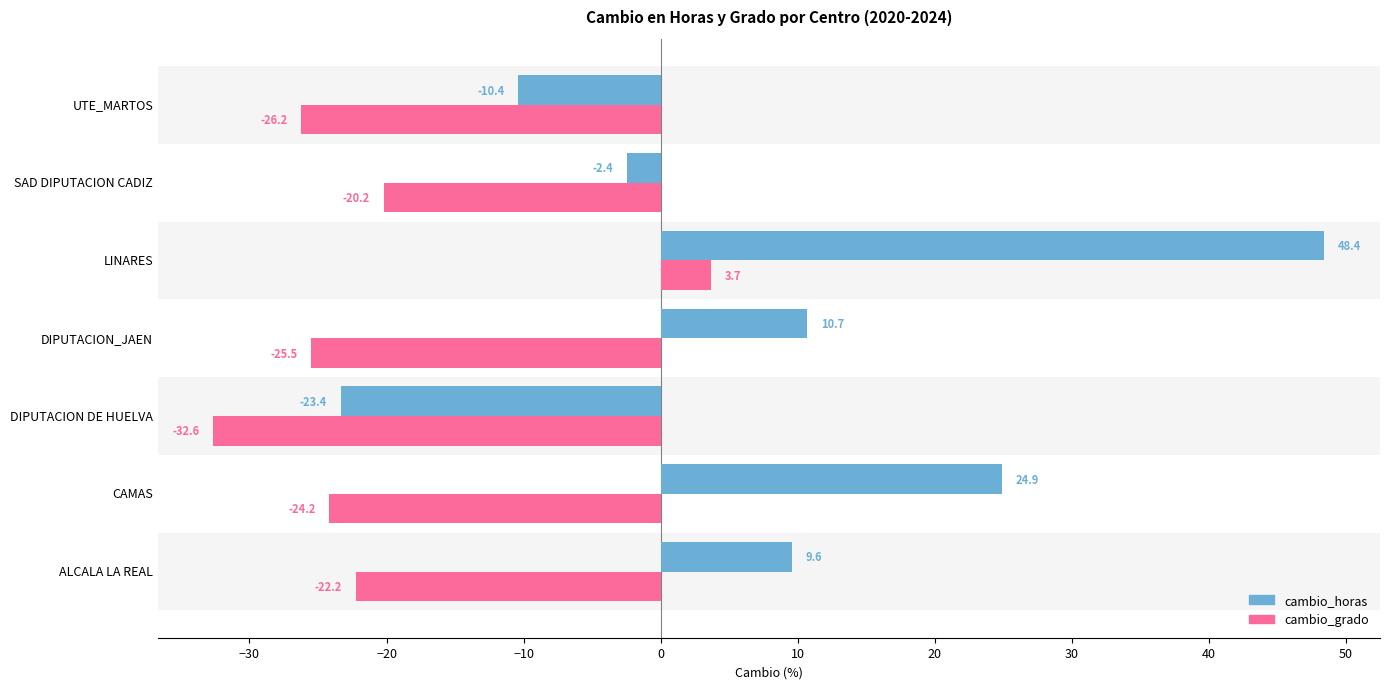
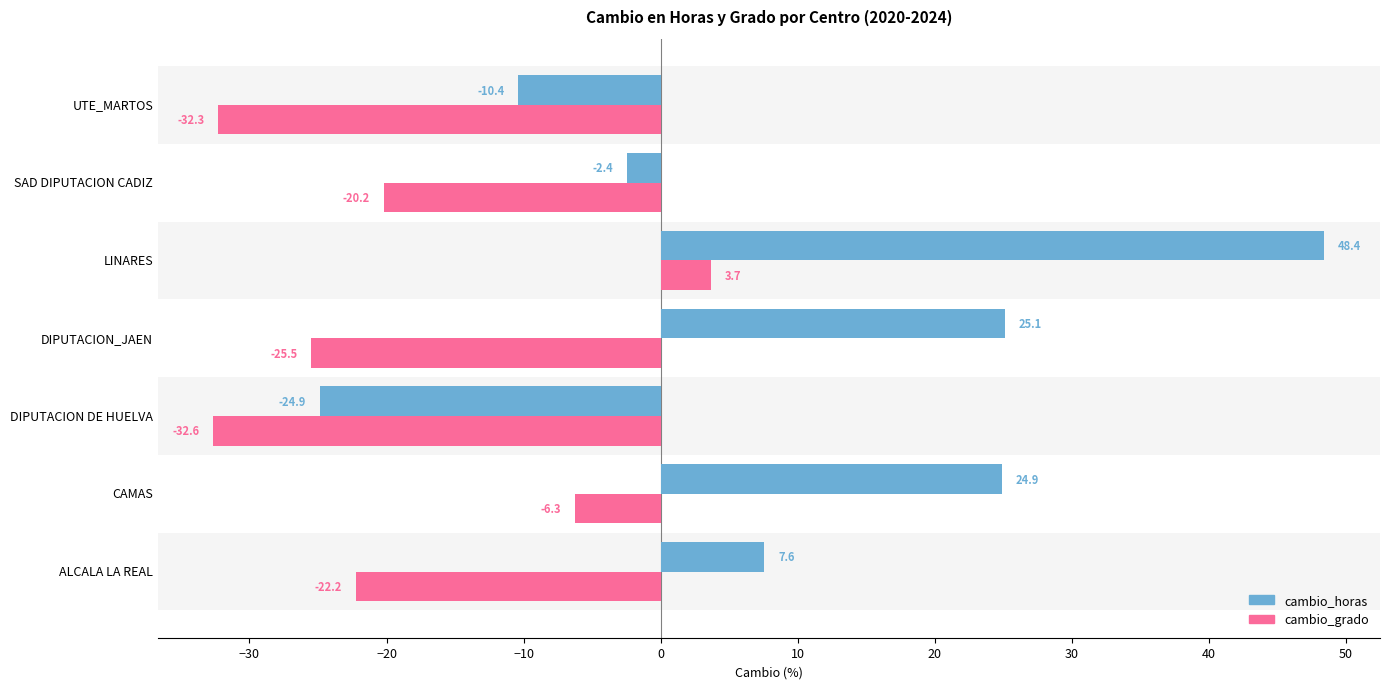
cambio_grado, UTE_MARTOS: -26.2 -> -32.3
cambio_horas, DIPUTACION_JAEN: 10.7 -> 25.1
cambio_horas, DIPUTACION DE HUELVA: -23.4 -> -24.9
cambio_grado, CAMAS: -24.2 -> -6.3
cambio_horas, ALCALA LA REAL: 9.6 -> 7.6
